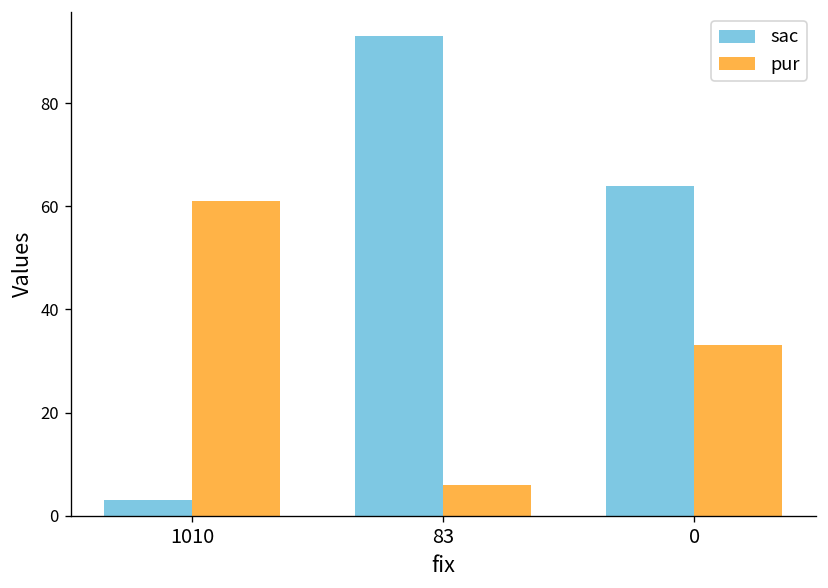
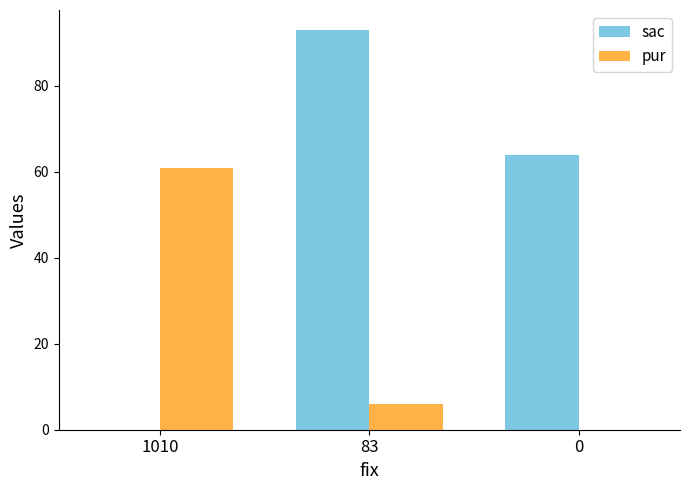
sac, 1010: 3 -> 0
pur, 0: 33 -> 0
